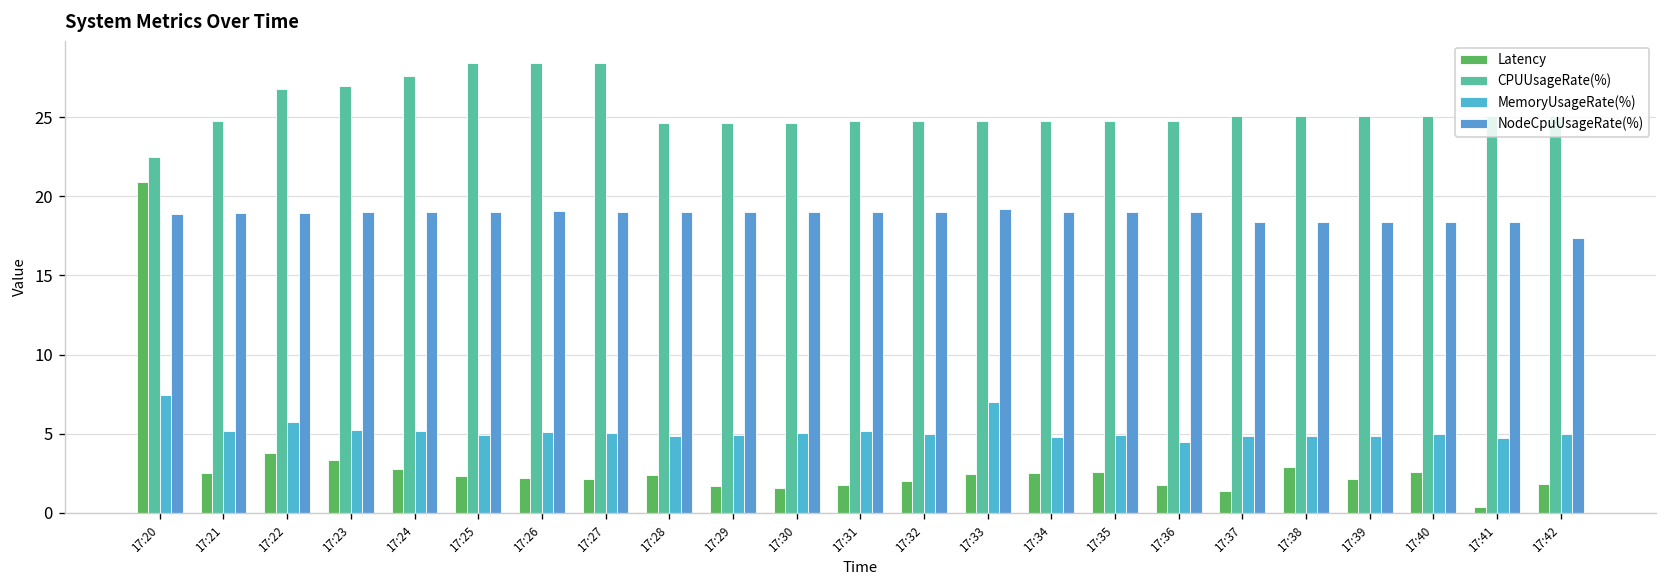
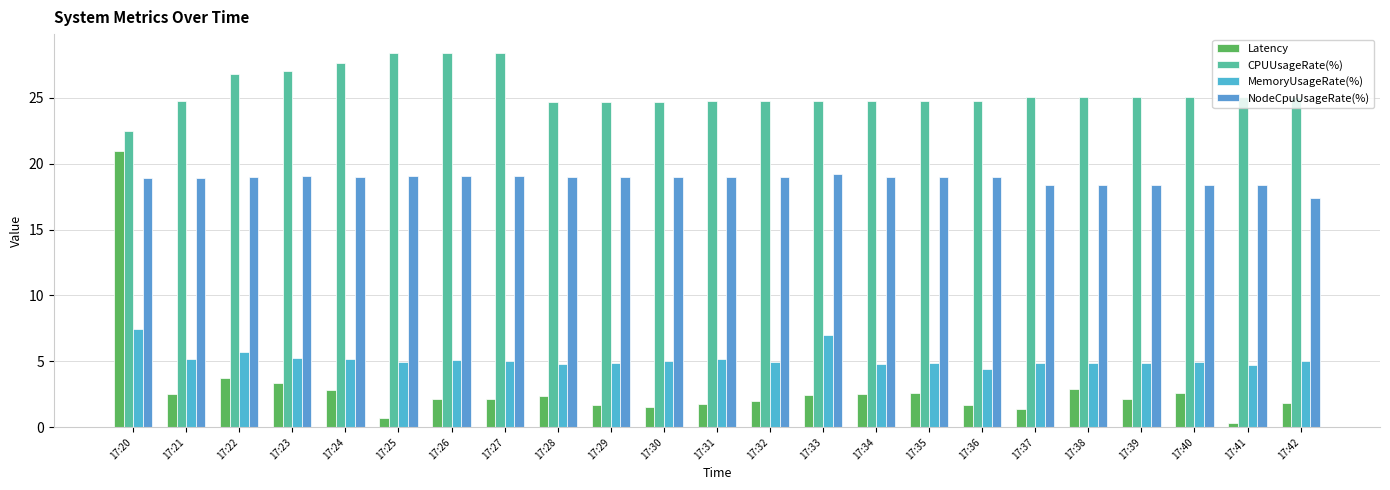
Latency, 17:25: 2.3 -> 0.7
